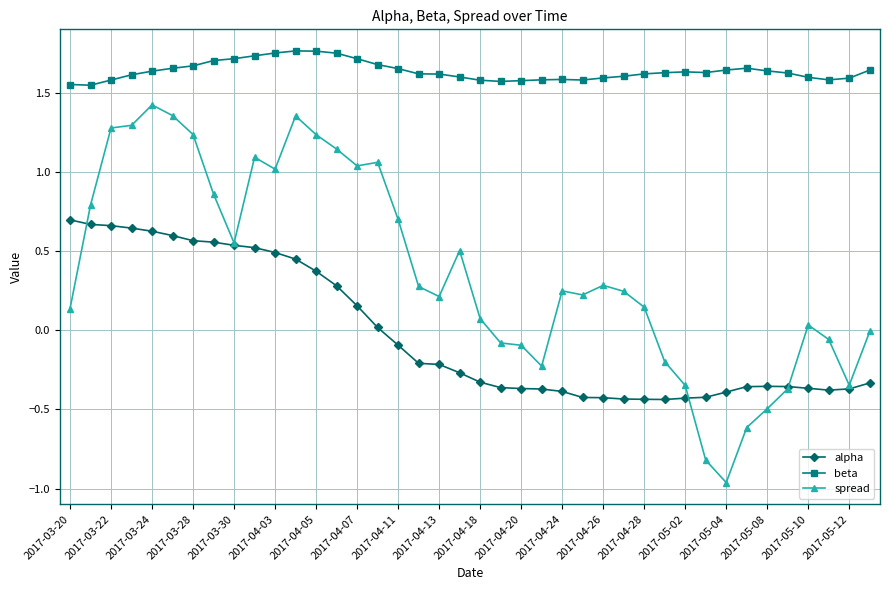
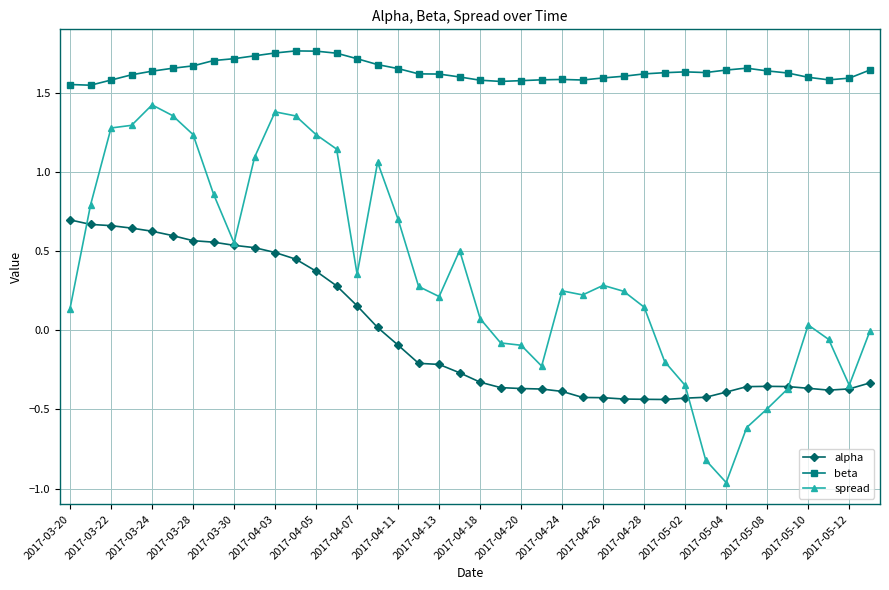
spread, 2017-04-03: 1.02 -> 1.38
spread, 2017-04-07: 1.04 -> 0.35
